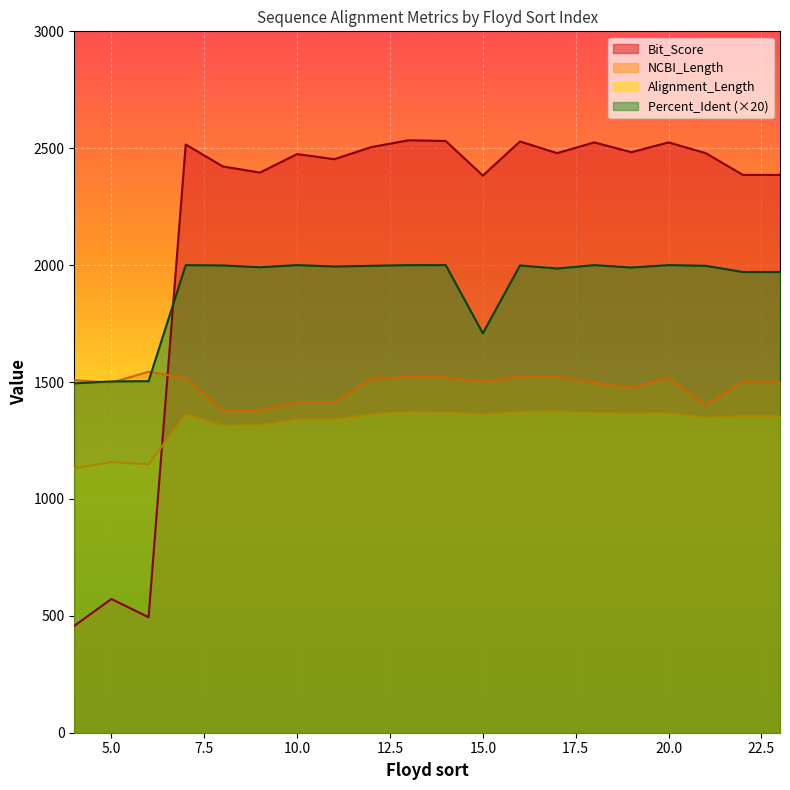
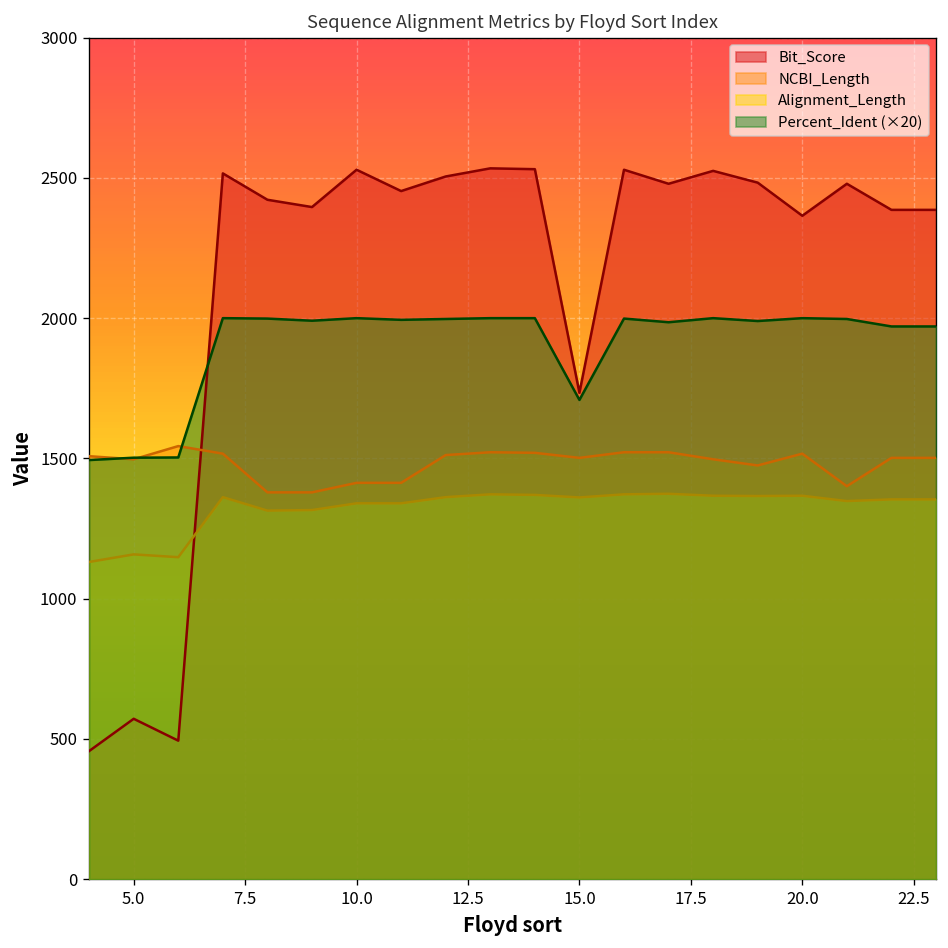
Bit_Score, 10.0: 2480 -> 2530
Bit_Score, 15.0: 2380 -> 1730
Bit_Score, 20.0: 2530 -> 2370
